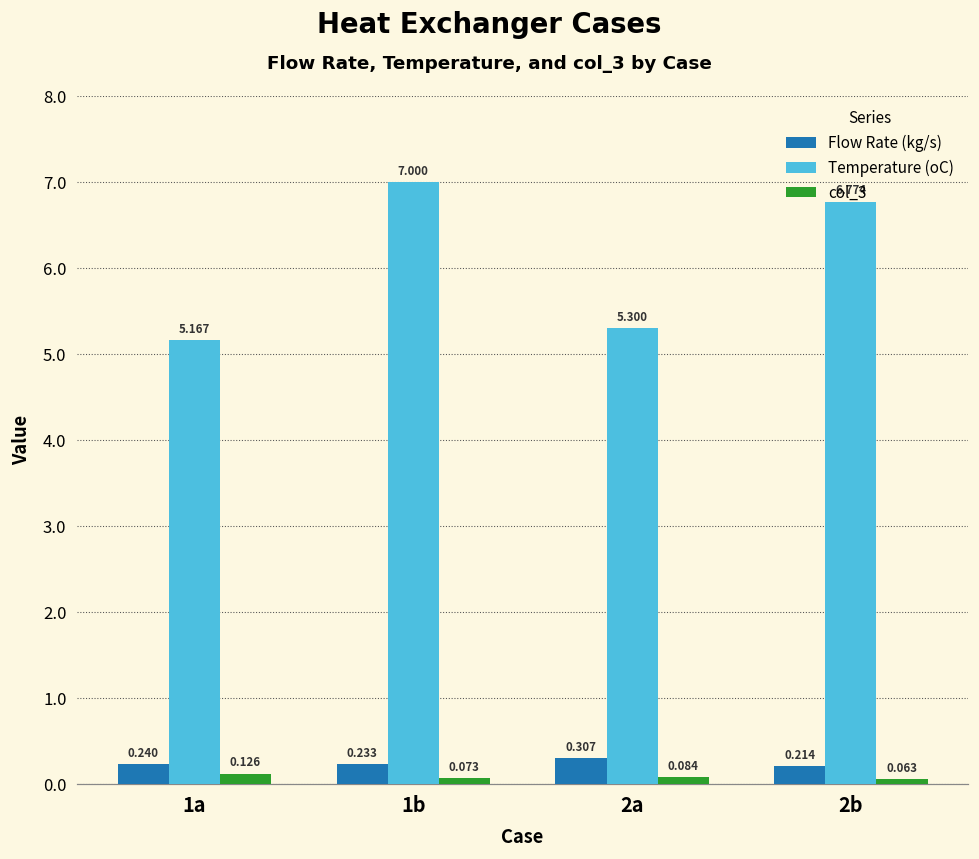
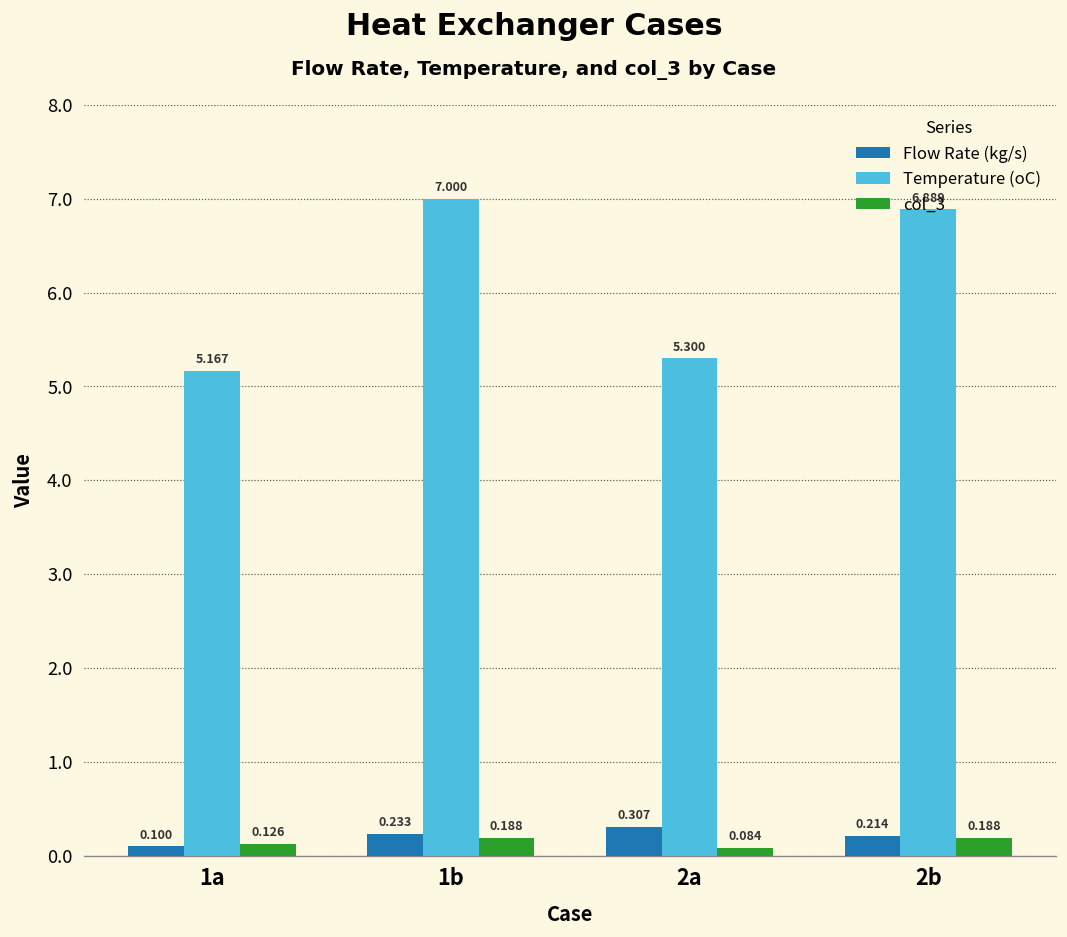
Flow Rate (kg/s), 1a: 0.240 -> 0.100
col_3, 1b: 0.073 -> 0.188
Temperature (oC), 2b: 6.774 -> 6.889
col_3, 2b: 0.063 -> 0.188
